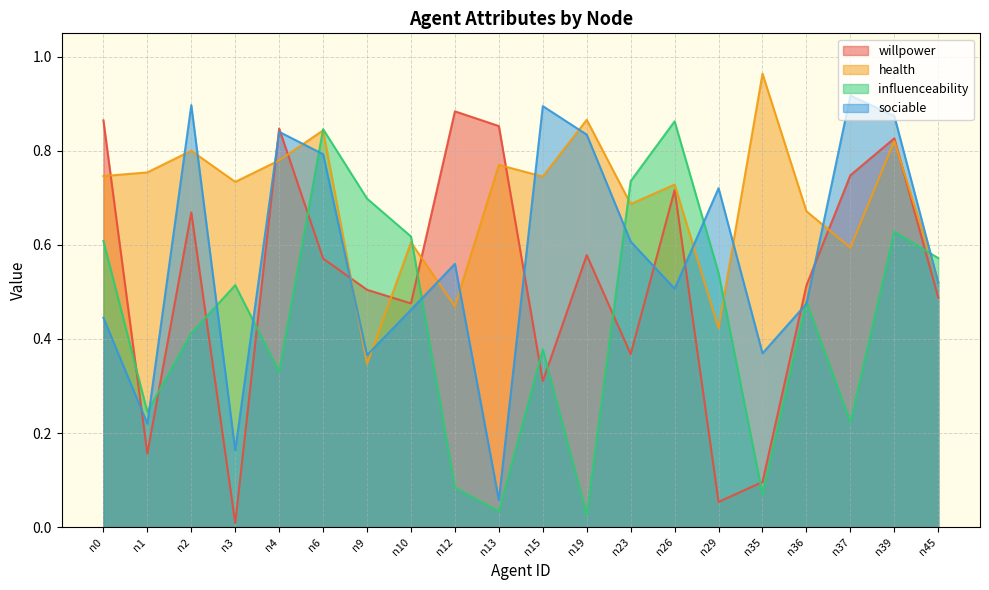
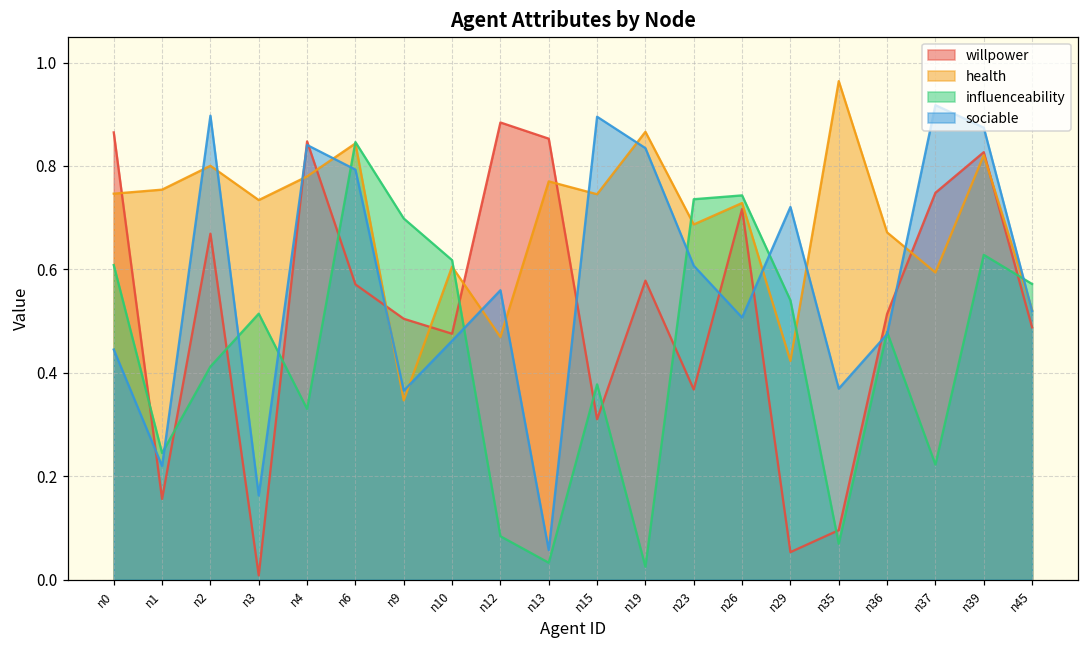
influenceability, n26: 0.86 -> 0.74
